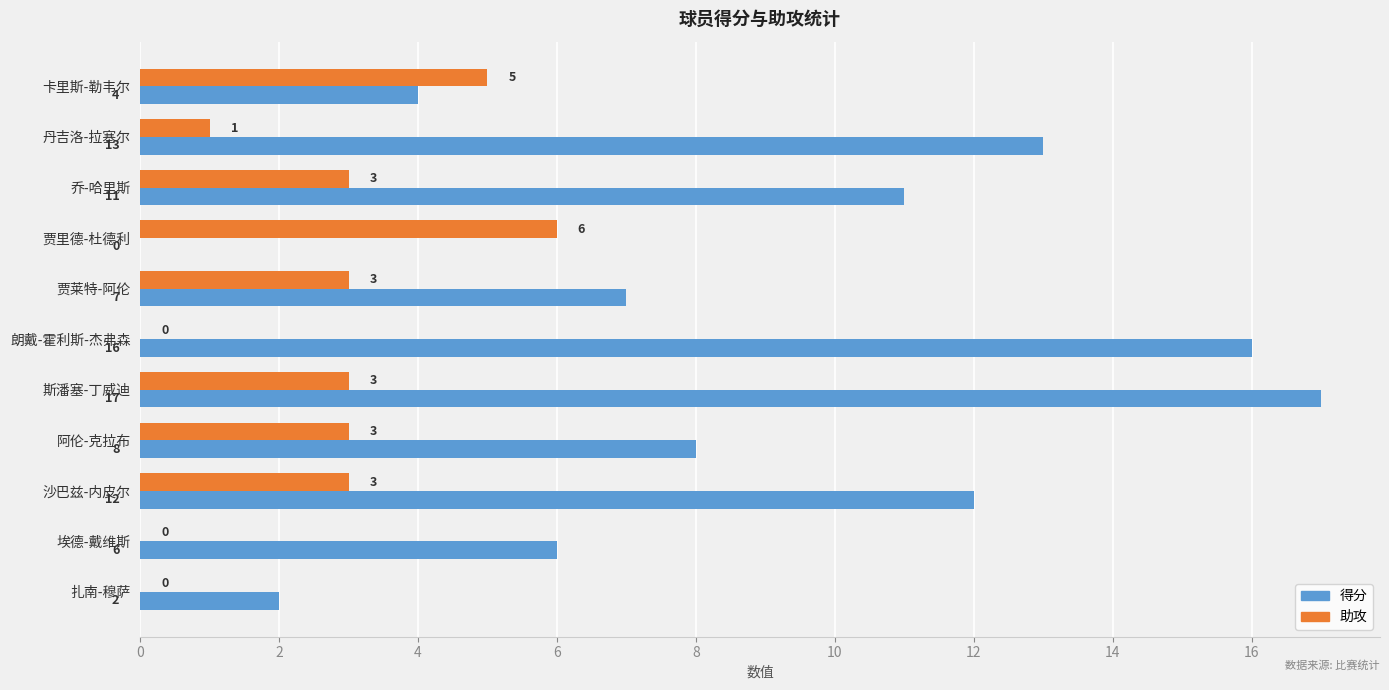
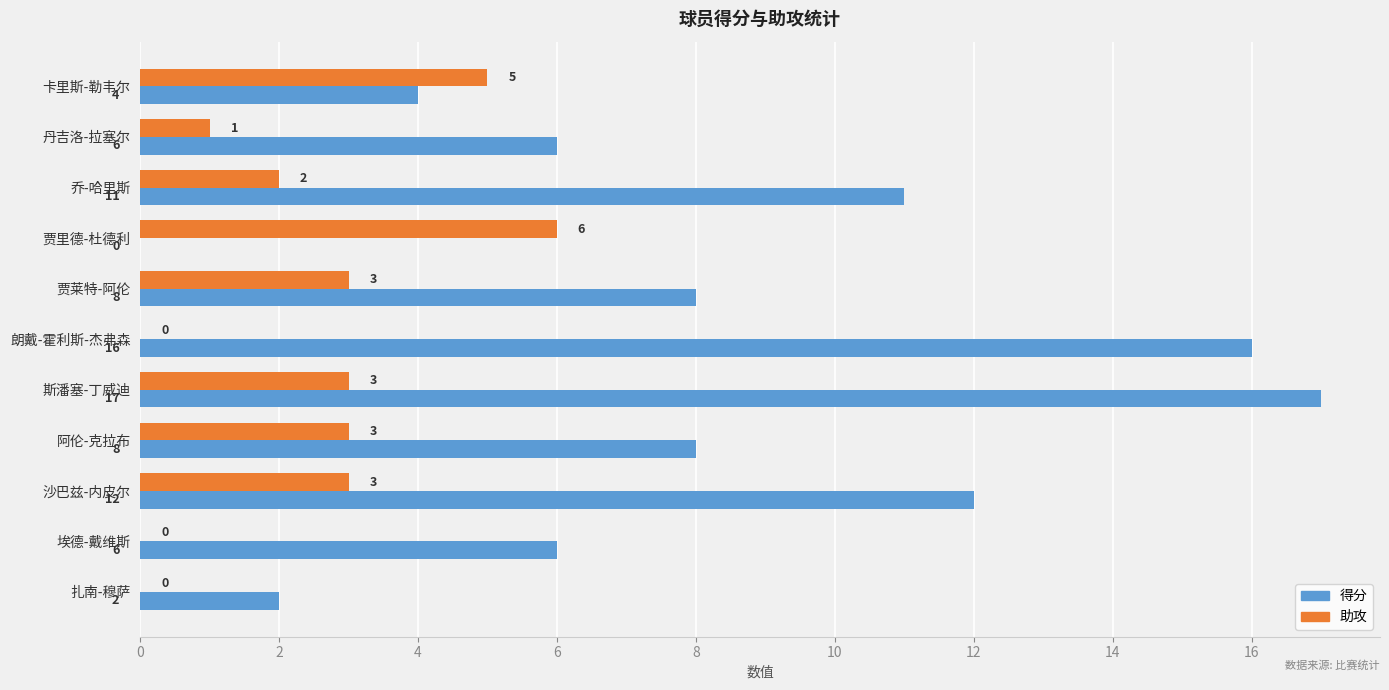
得分, 丹吉洛-拉塞尔: 13 -> 6
助攻, 乔-哈里斯: 3 -> 2
得分, 贾莱特-阿伦: 7 -> 8
